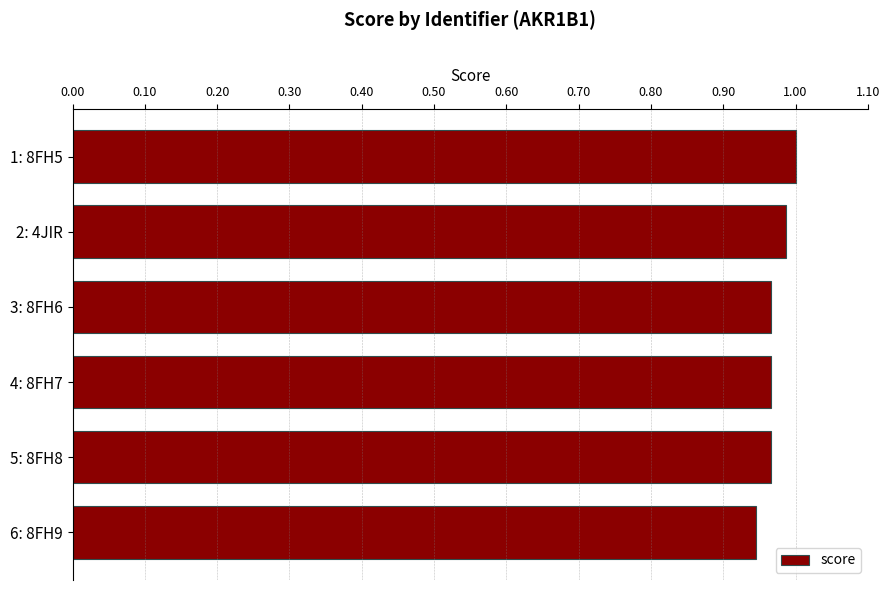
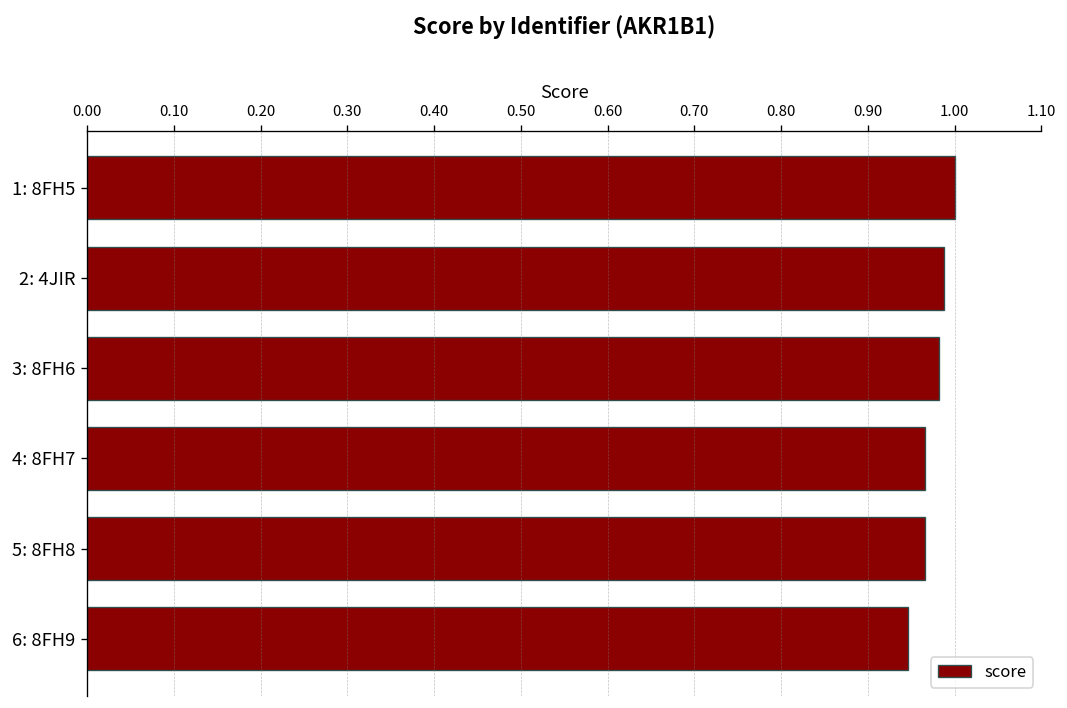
3: 8FH6: 0.97 -> 0.98
